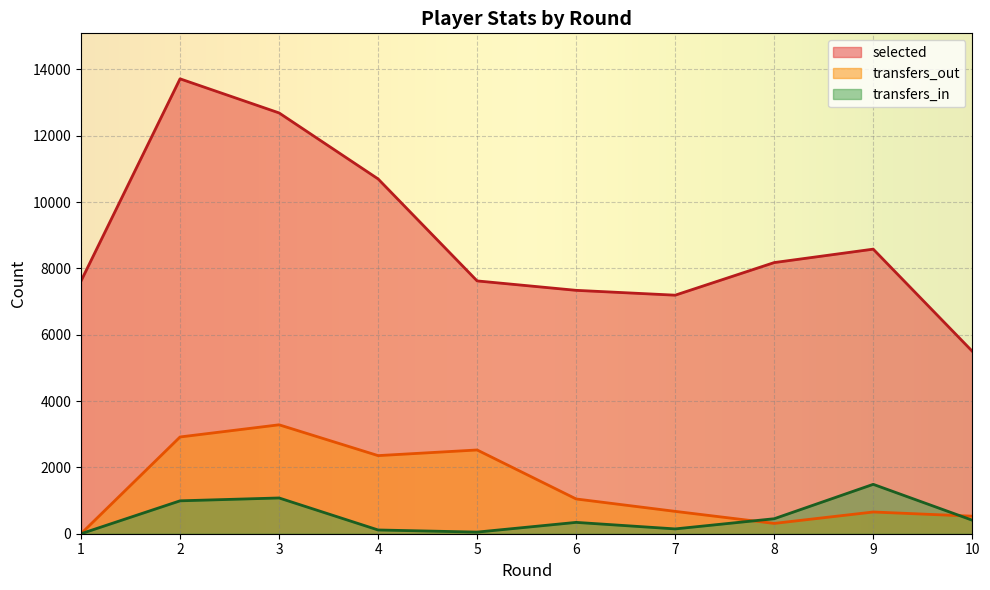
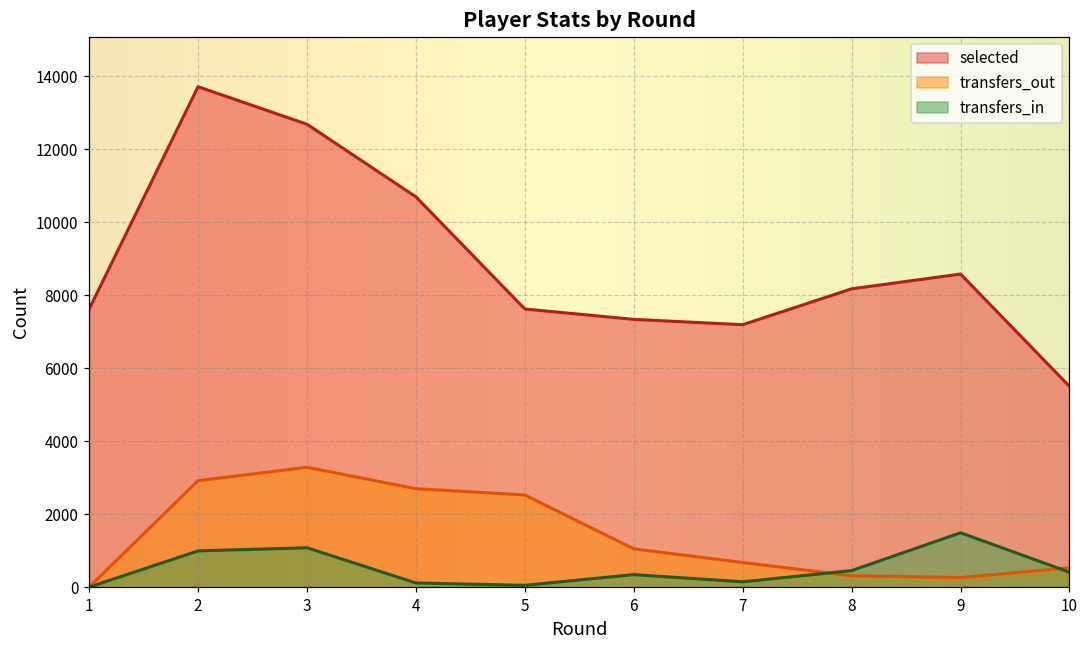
transfers_out, 4: 2400 -> 2700
transfers_out, 9: 700 -> 300
